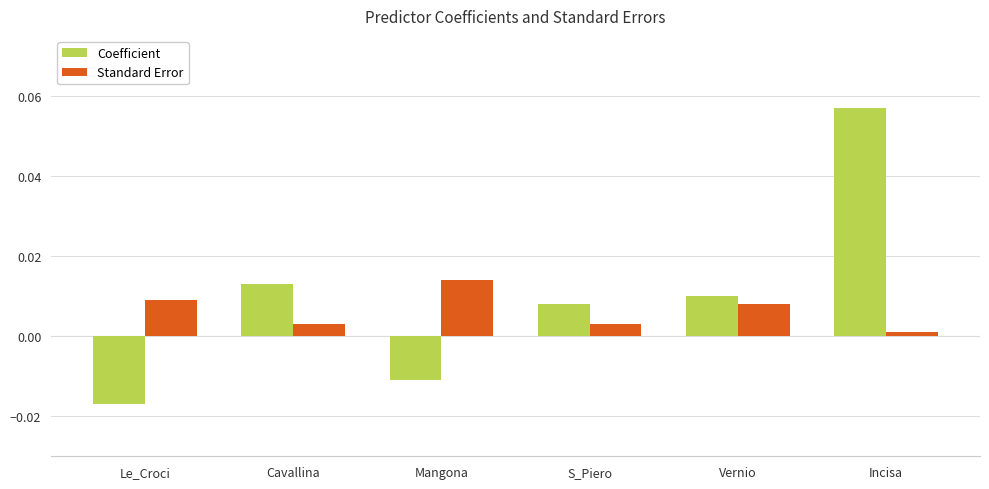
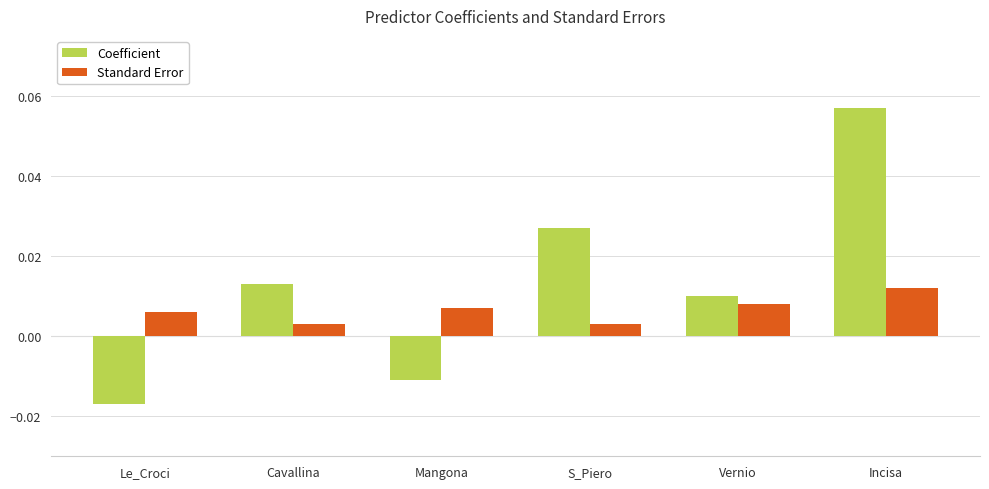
Standard Error, Le_Croci: 0.009 -> 0.006
Standard Error, Mangona: 0.014 -> 0.007
Coefficient, S_Piero: 0.008 -> 0.027
Standard Error, Incisa: 0.001 -> 0.012
